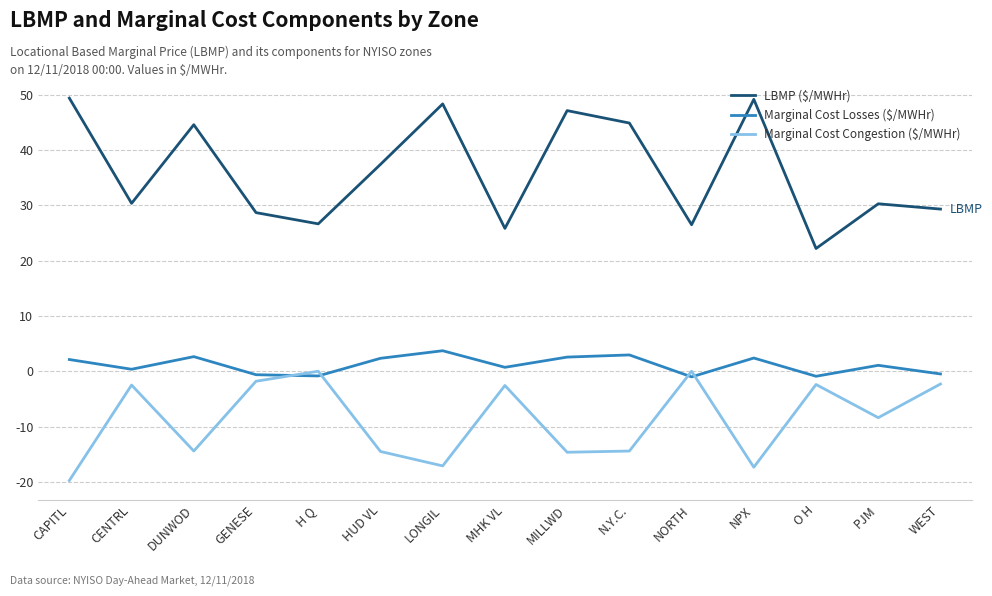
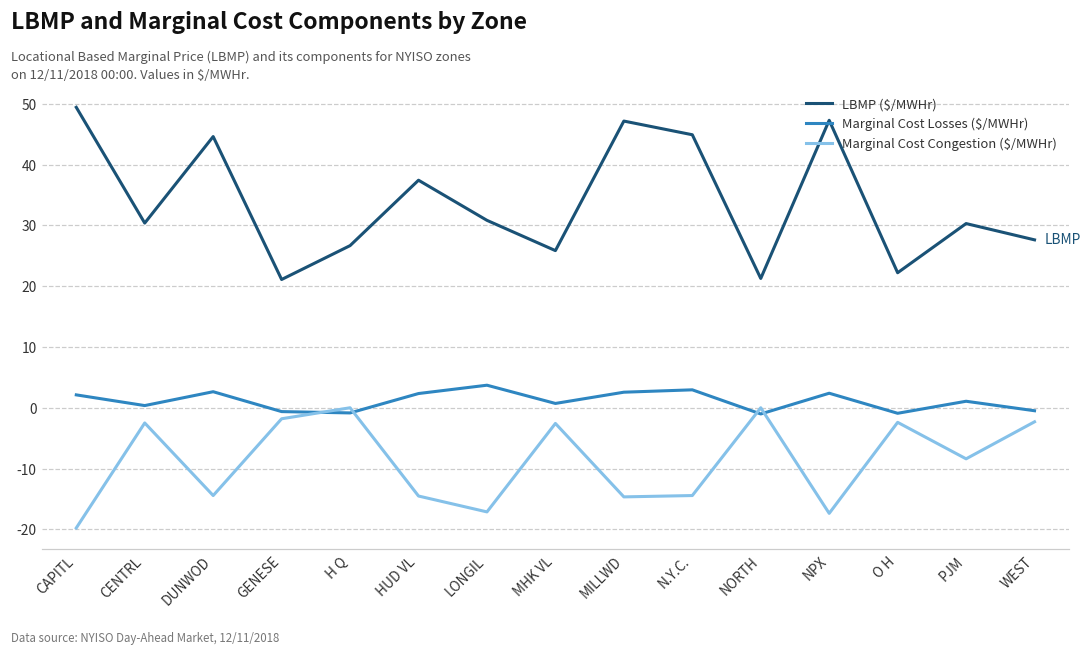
LBMP ($/MWHr), GENESE: 29 -> 21
LBMP ($/MWHr), LONGIL: 48 -> 31
LBMP ($/MWHr), NORTH: 27 -> 21
LBMP ($/MWHr), NPX: 49 -> 47
LBMP ($/MWHr), WEST: 29 -> 28
